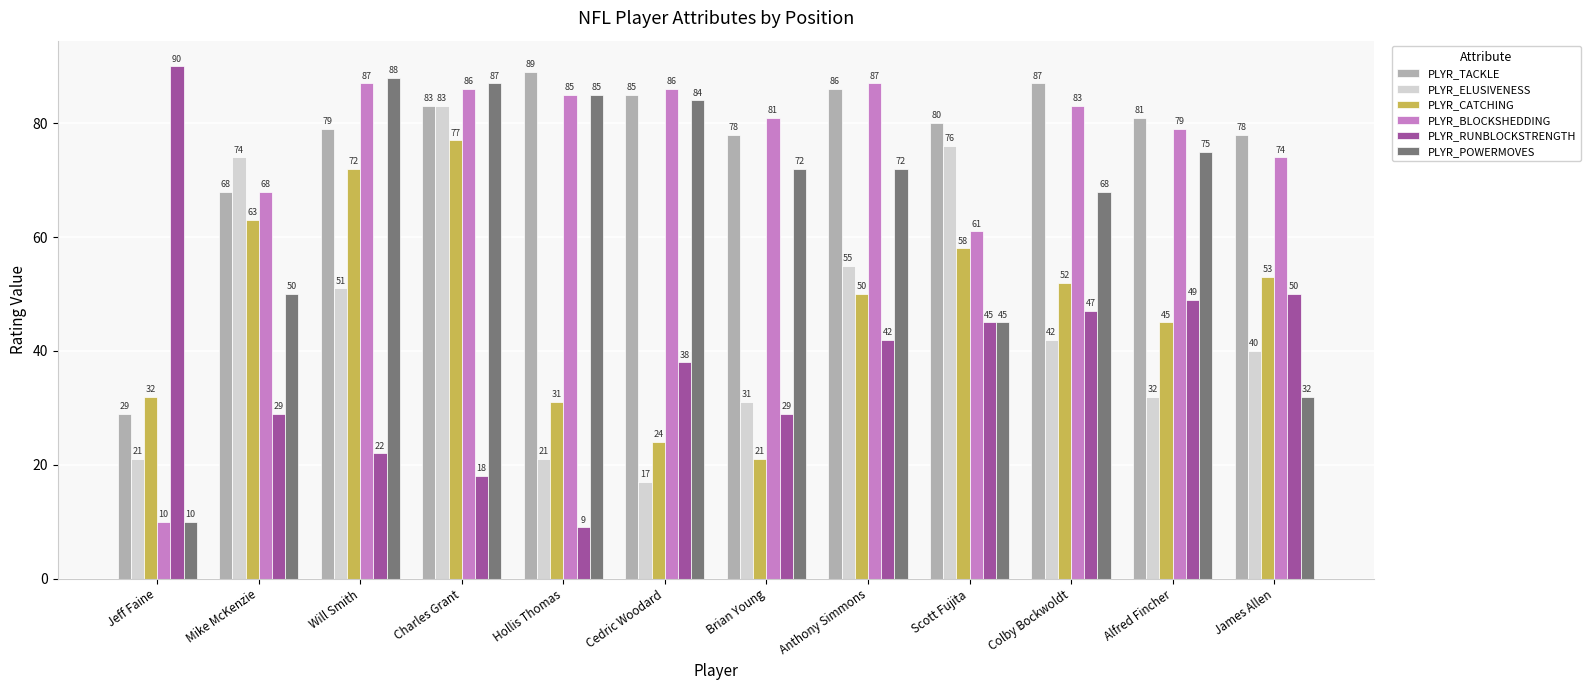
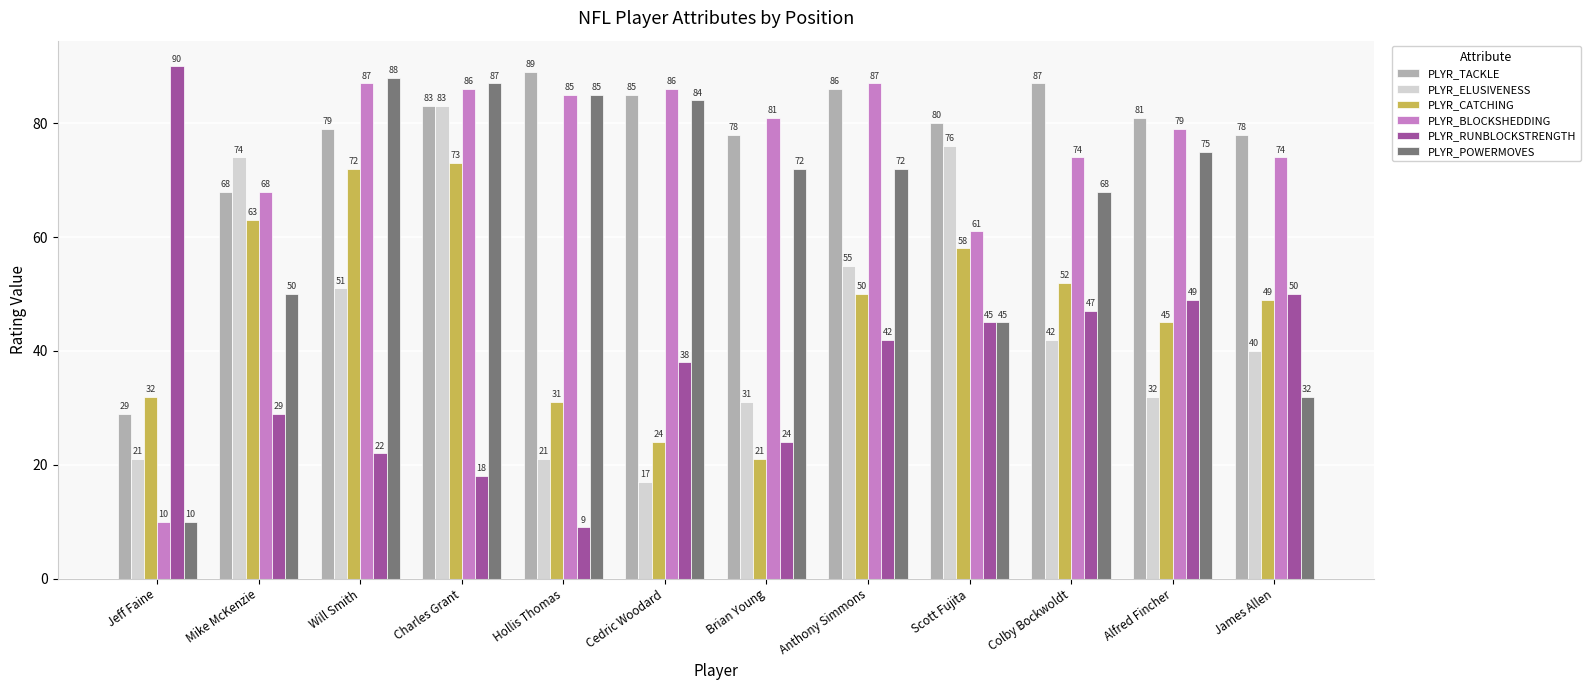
PLYR_CATCHING, Charles Grant: 77 -> 73
PLYR_RUNBLOCKSTRENGTH, Brian Young: 29 -> 24
PLYR_BLOCKSHEDDING, Colby Bockwoldt: 83 -> 74
PLYR_CATCHING, James Allen: 53 -> 49
